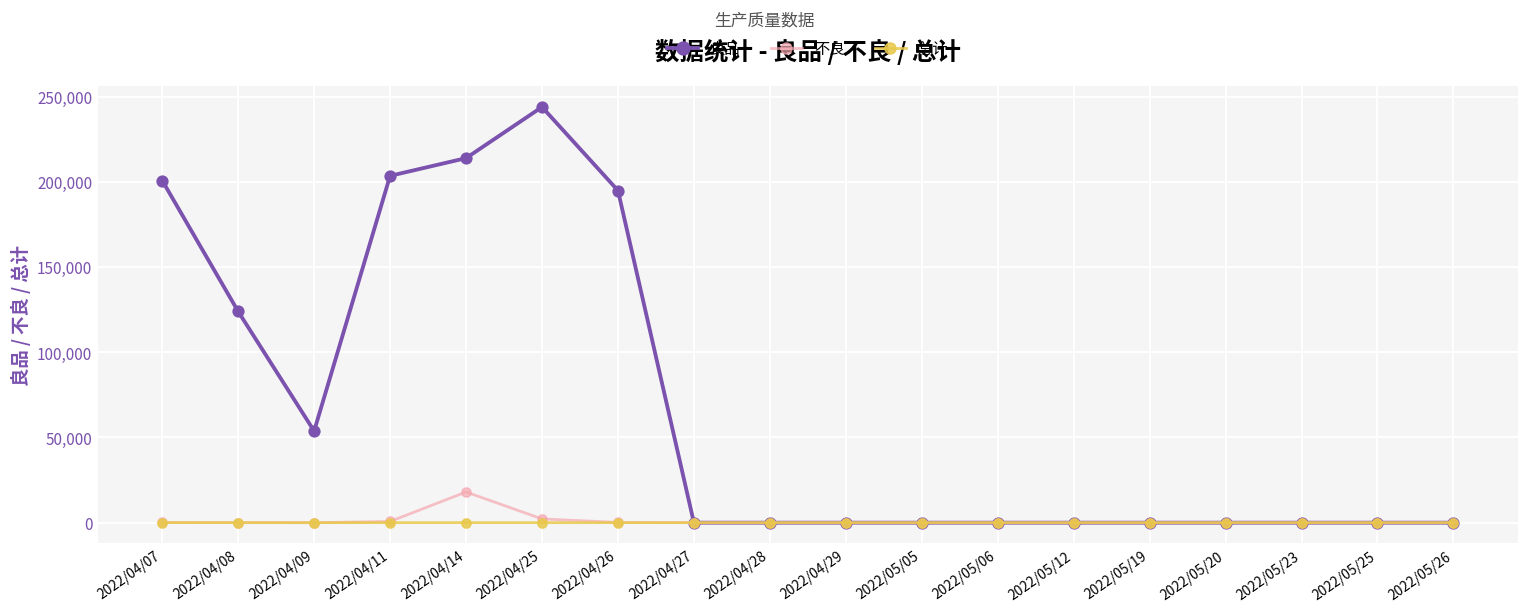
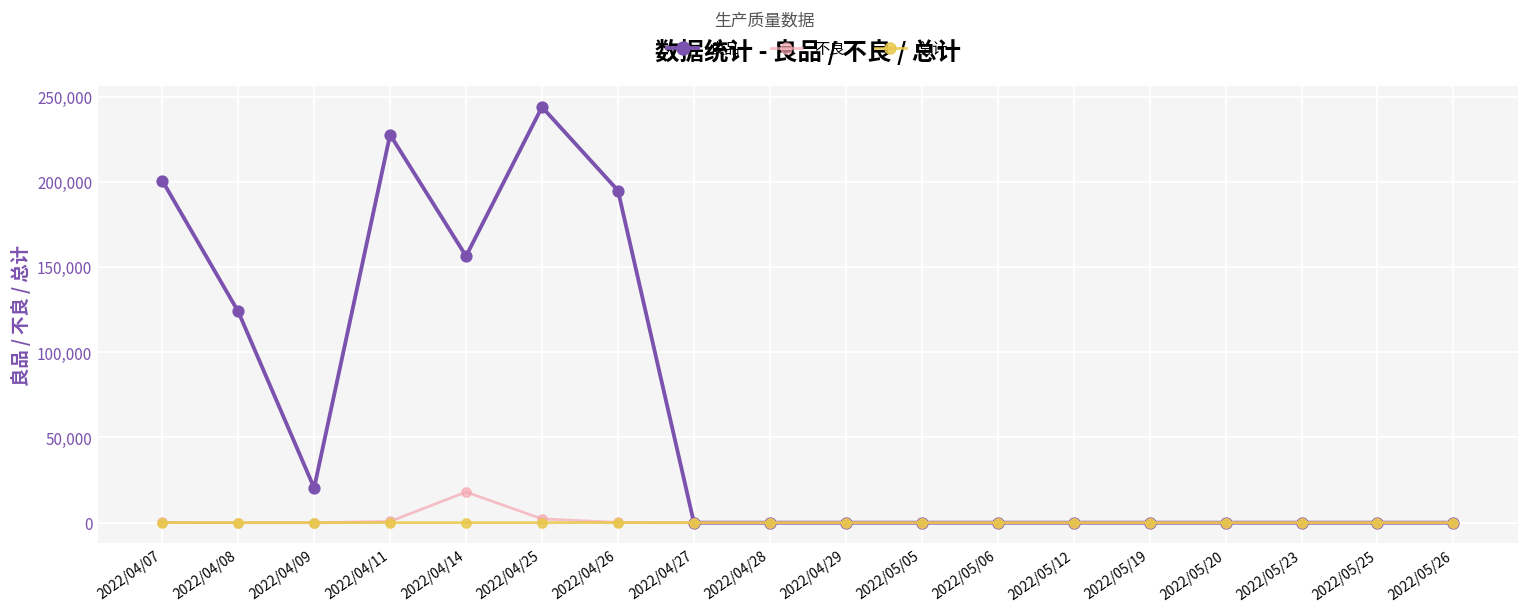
良品, 2022/04/09: 54,000 -> 20,000
良品, 2022/04/11: 204,000 -> 228,000
良品, 2022/04/14: 214,000 -> 156,000
